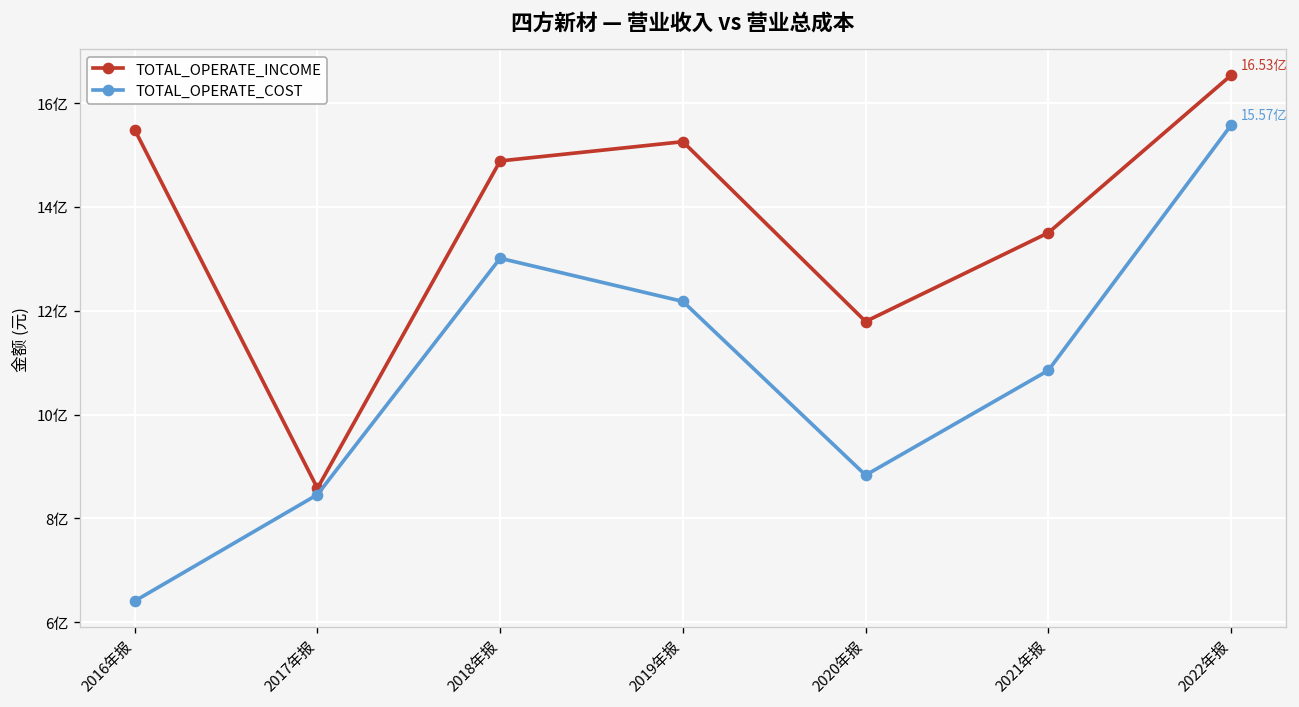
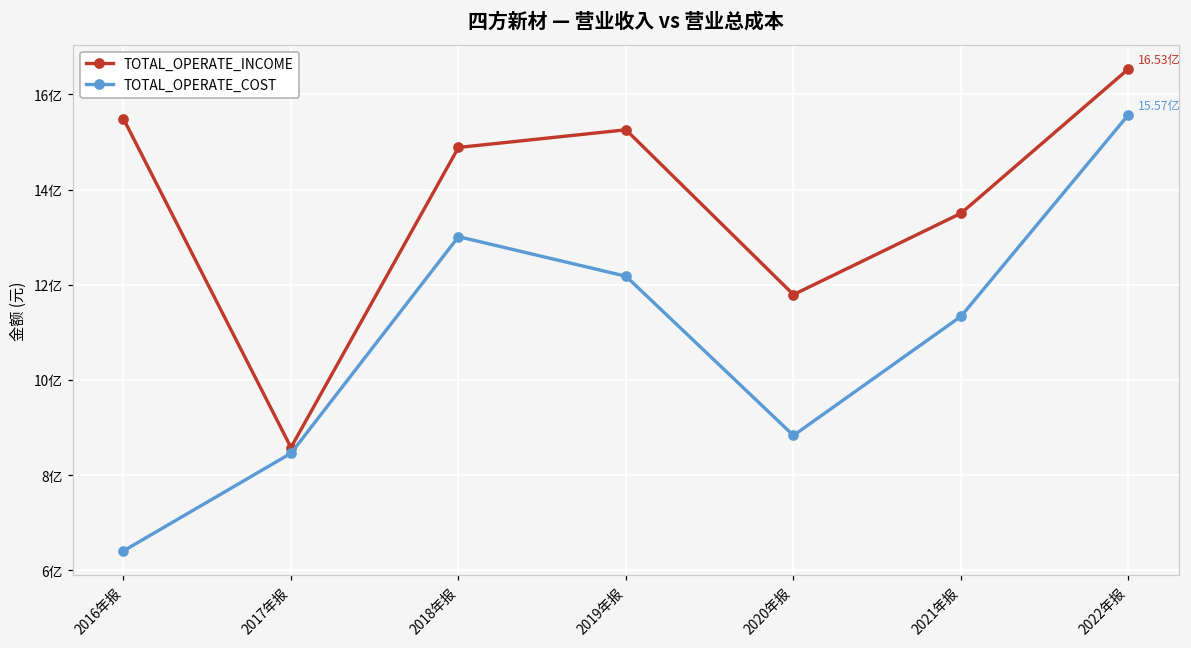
TOTAL_OPERATE_COST, 2021年报: 10.9亿 -> 11.3亿
